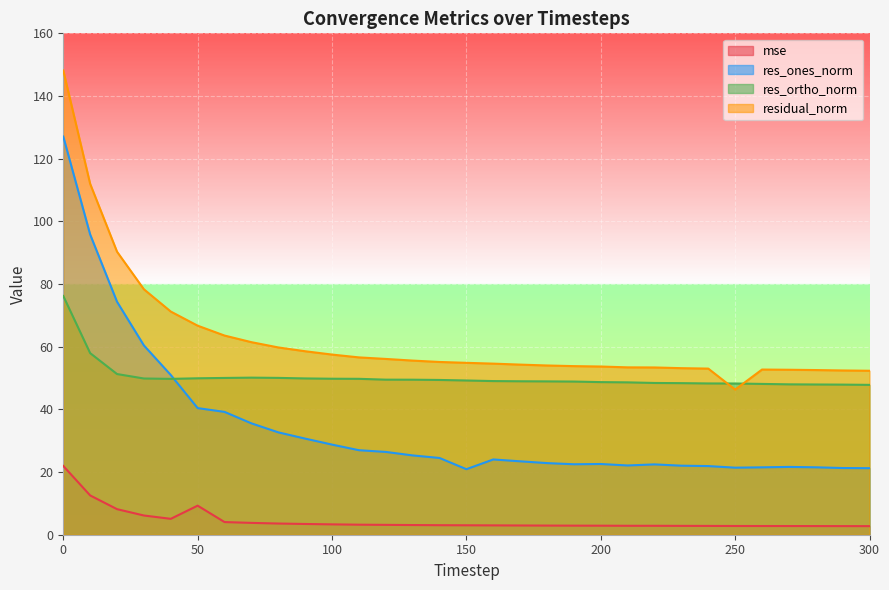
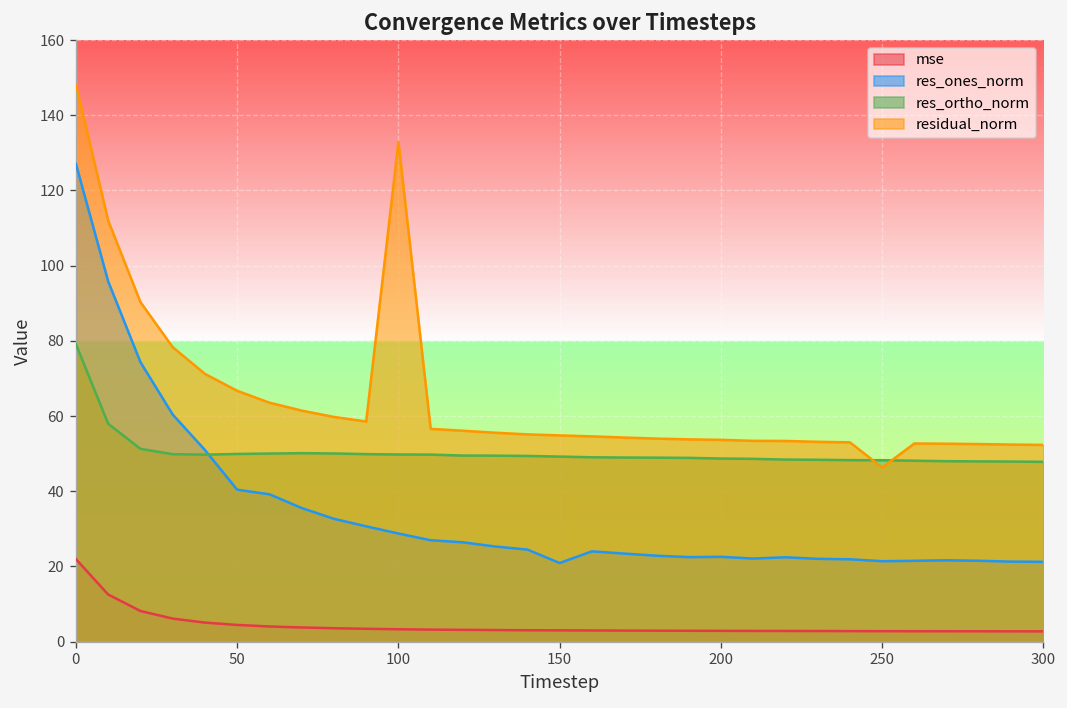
res_ortho_norm, 0: 76 -> 79
mse, 50: 9 -> 4
residual_norm, 100: 57 -> 133
